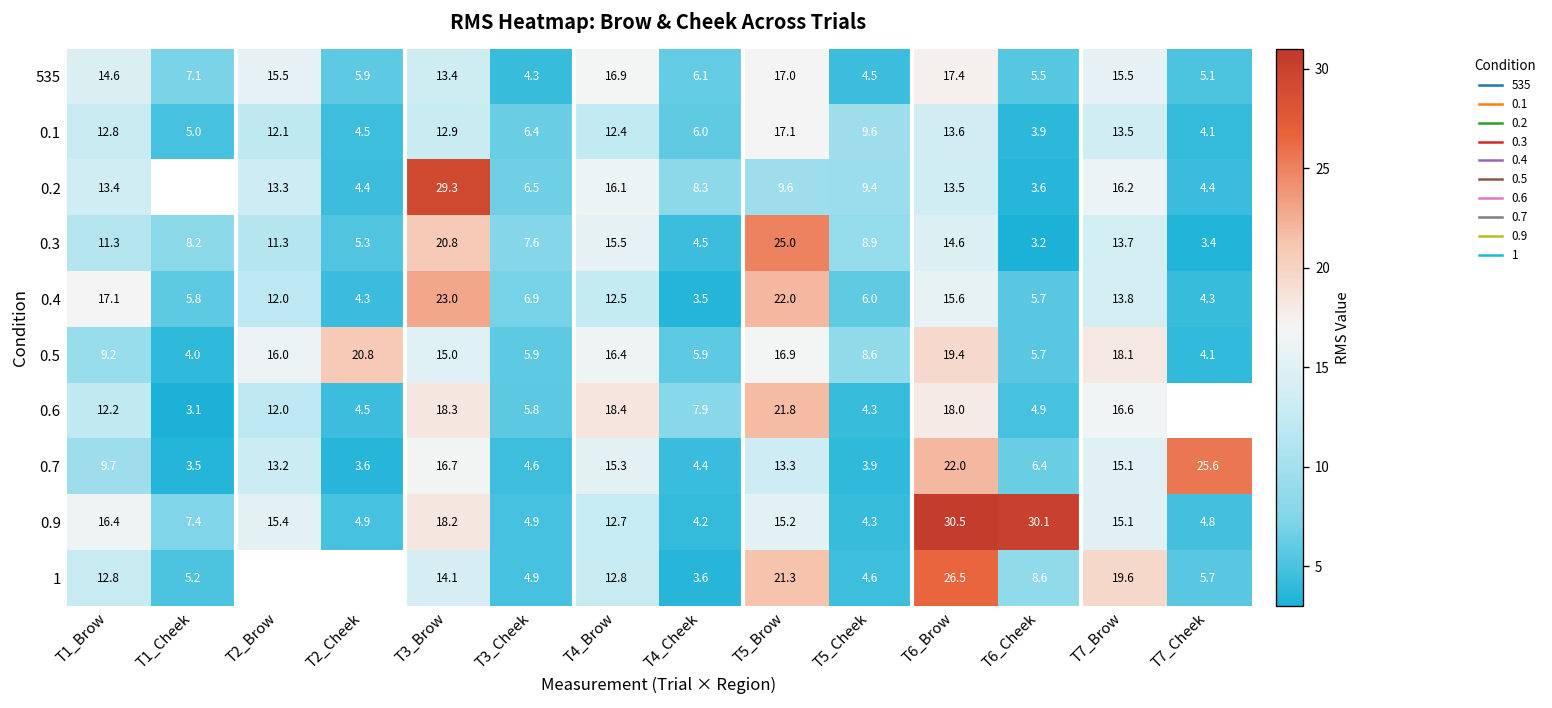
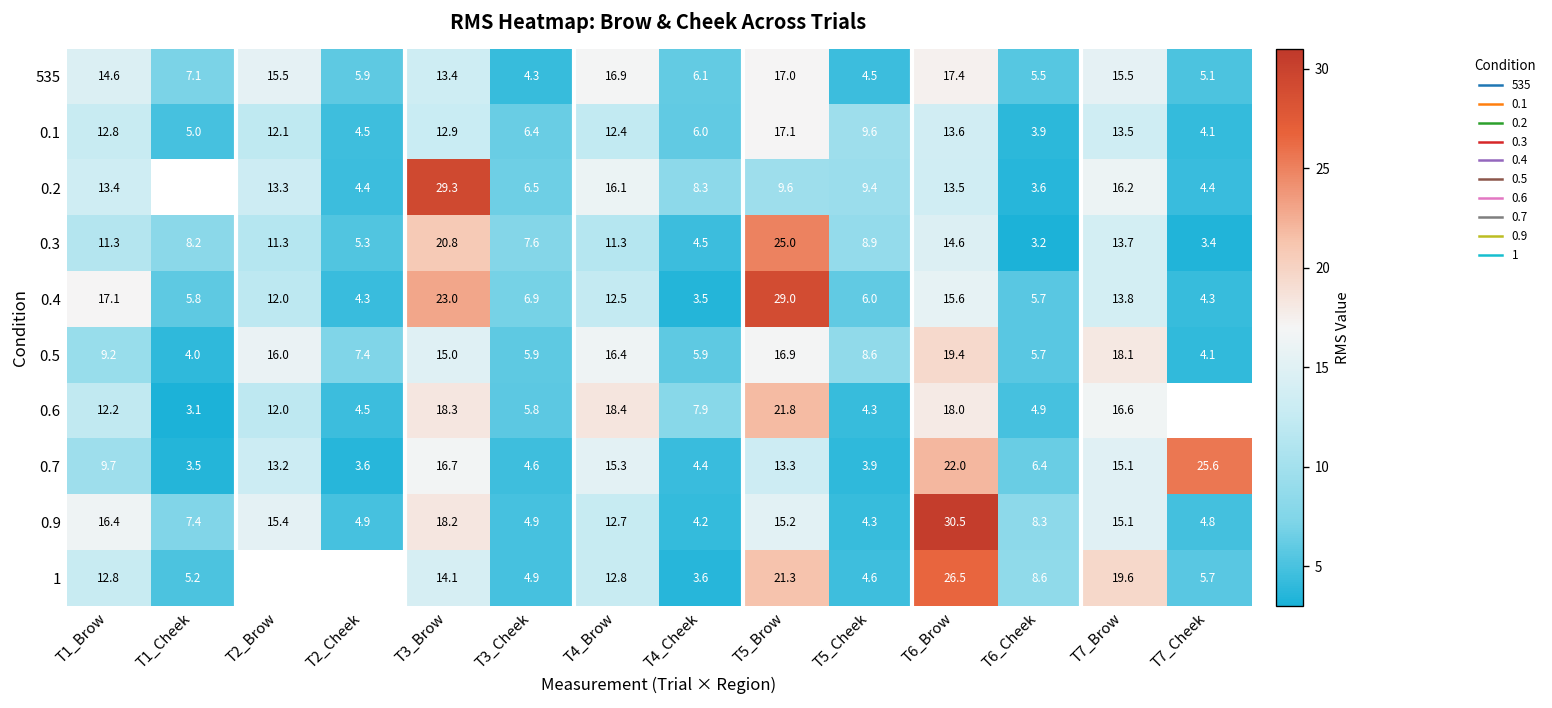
0.3, T4_Brow: 15.5 -> 11.3
0.4, T5_Brow: 22.0 -> 29.0
0.5, T2_Cheek: 20.8 -> 7.4
0.9, T6_Cheek: 30.1 -> 8.3
